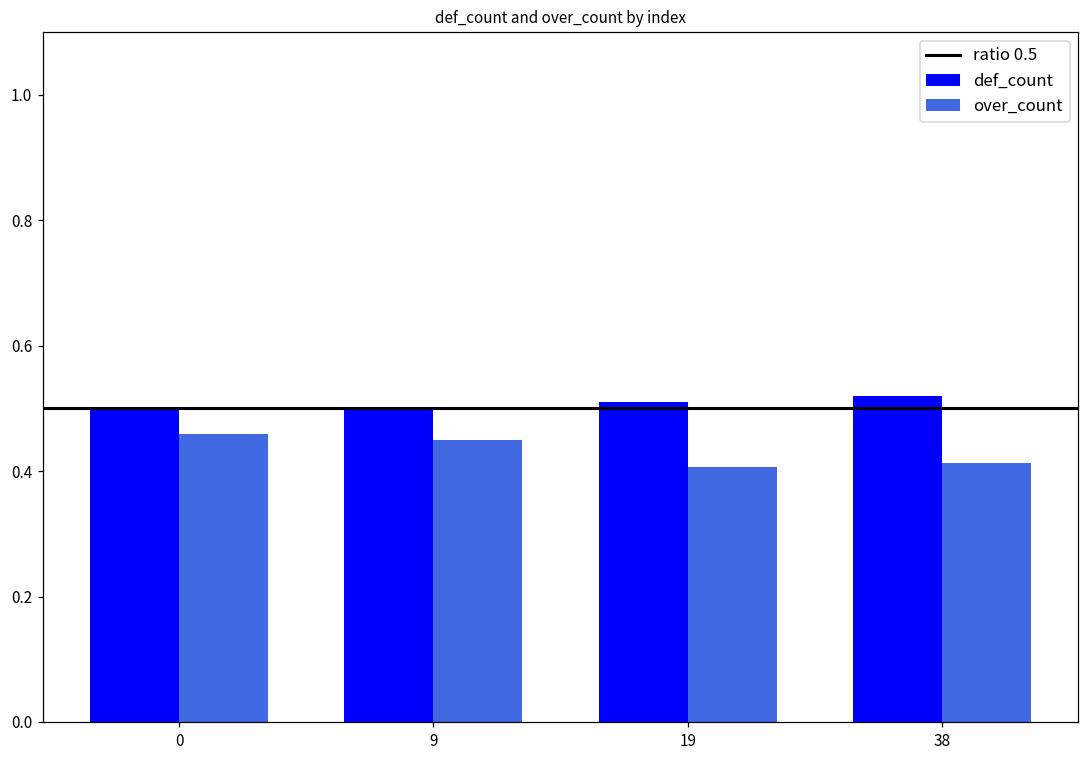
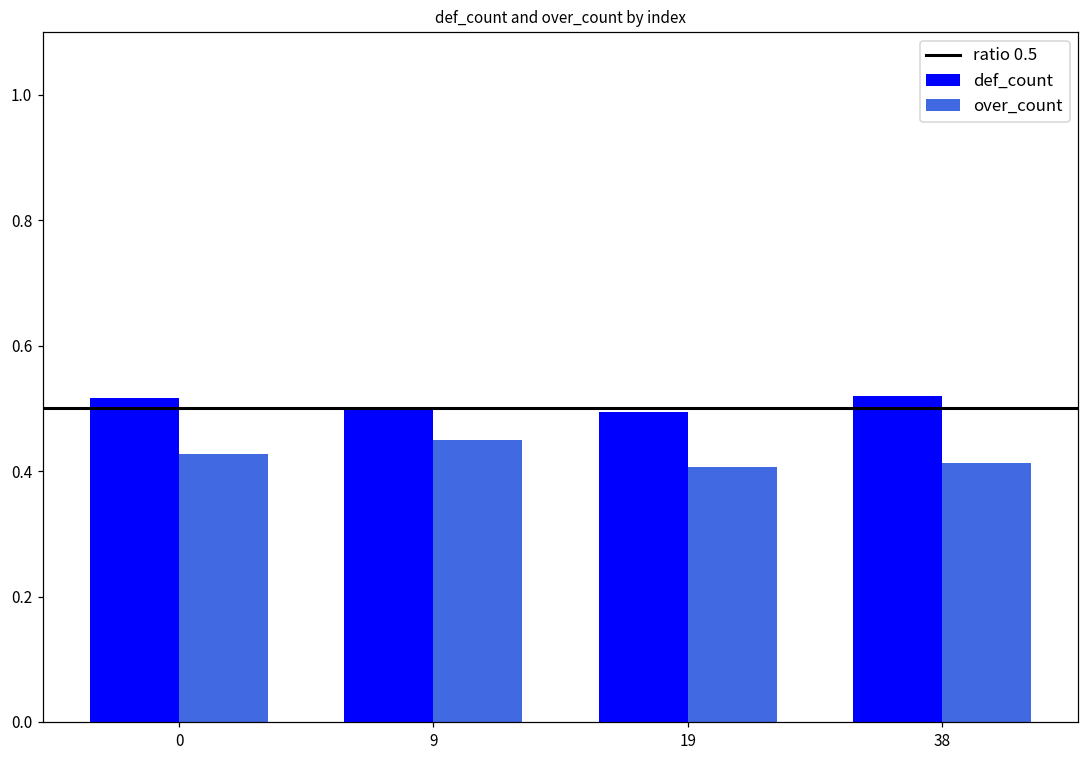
def_count, 0: 0.50 -> 0.52
over_count, 0: 0.46 -> 0.43
def_count, 19: 0.51 -> 0.49
